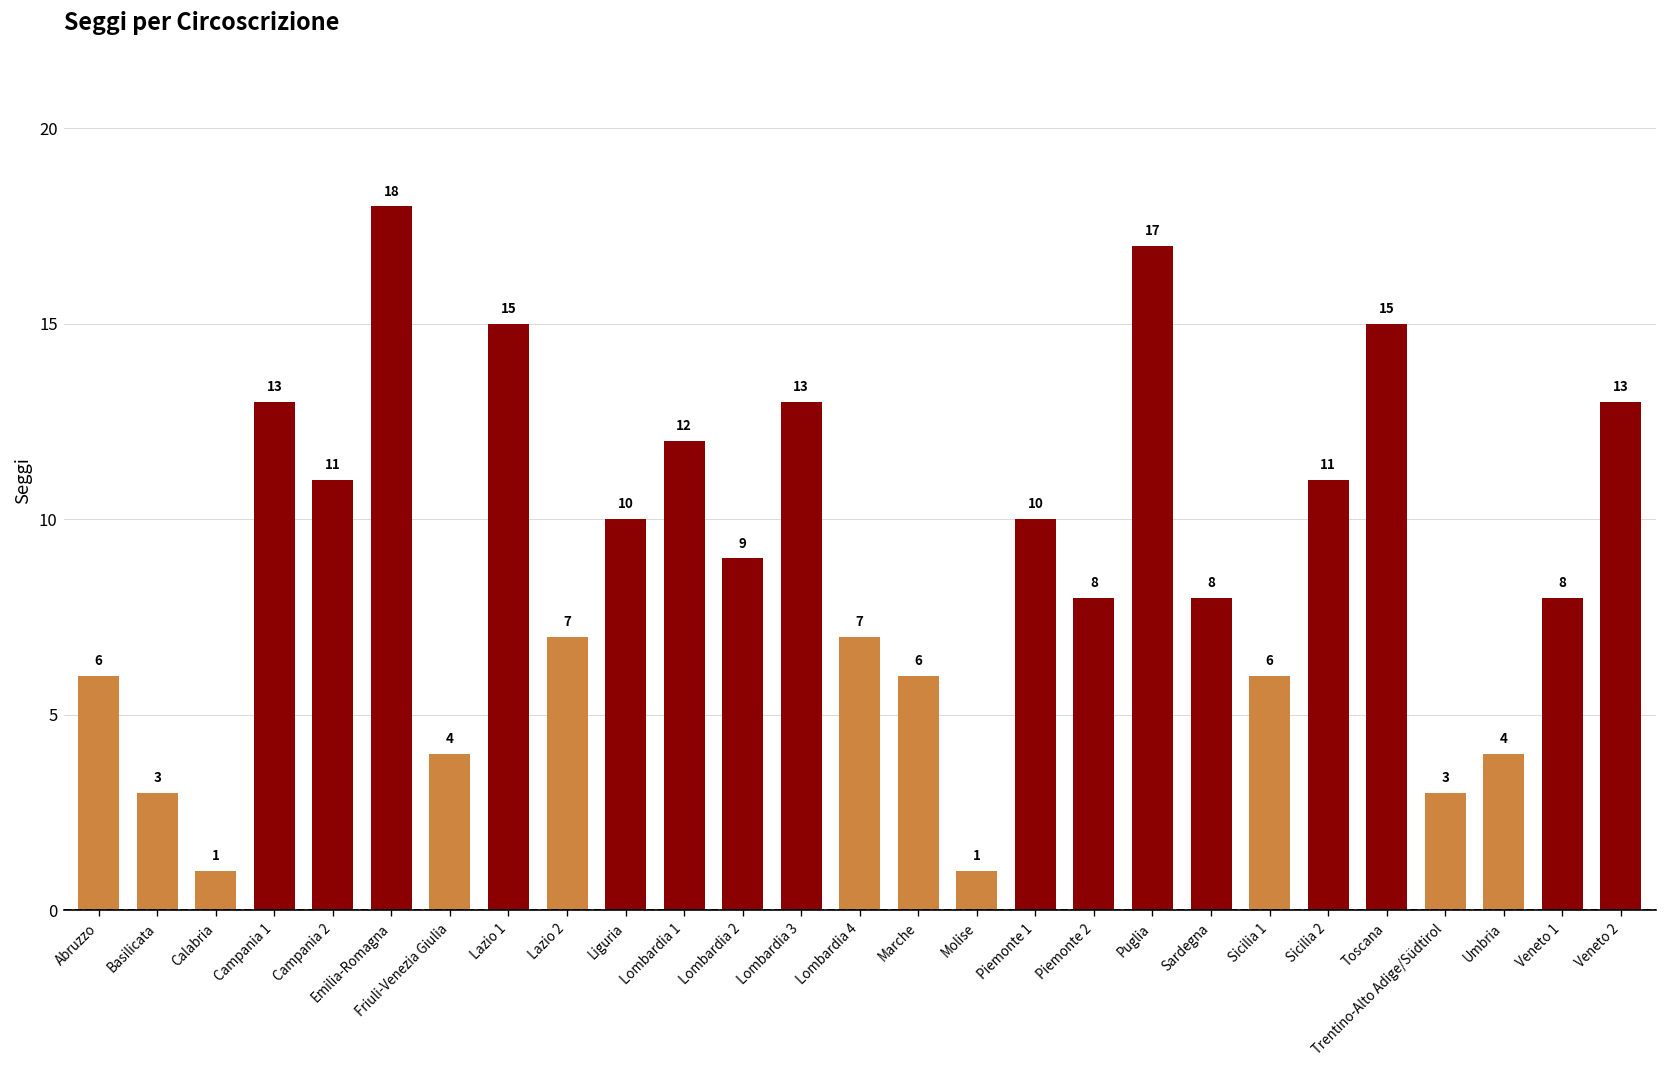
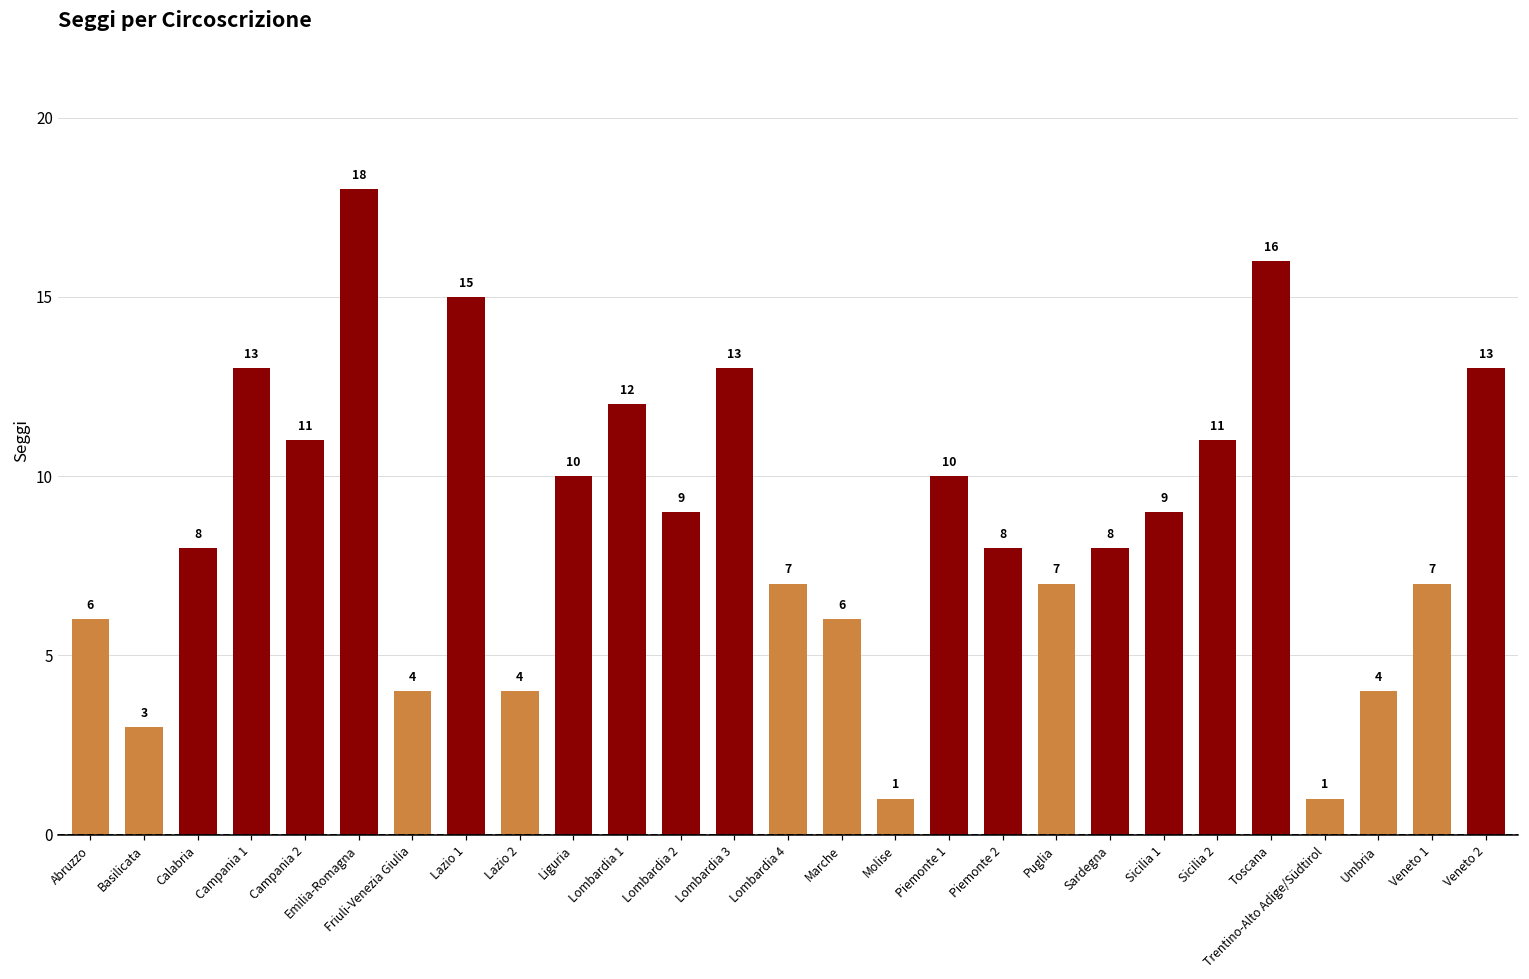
Calabria: 1 -> 8
Lazio 2: 7 -> 4
Puglia: 17 -> 7
Sicilia 1: 6 -> 9
Toscana: 15 -> 16
Trentino-Alto Adige/Südtirol: 3 -> 1
Veneto 1: 8 -> 7
